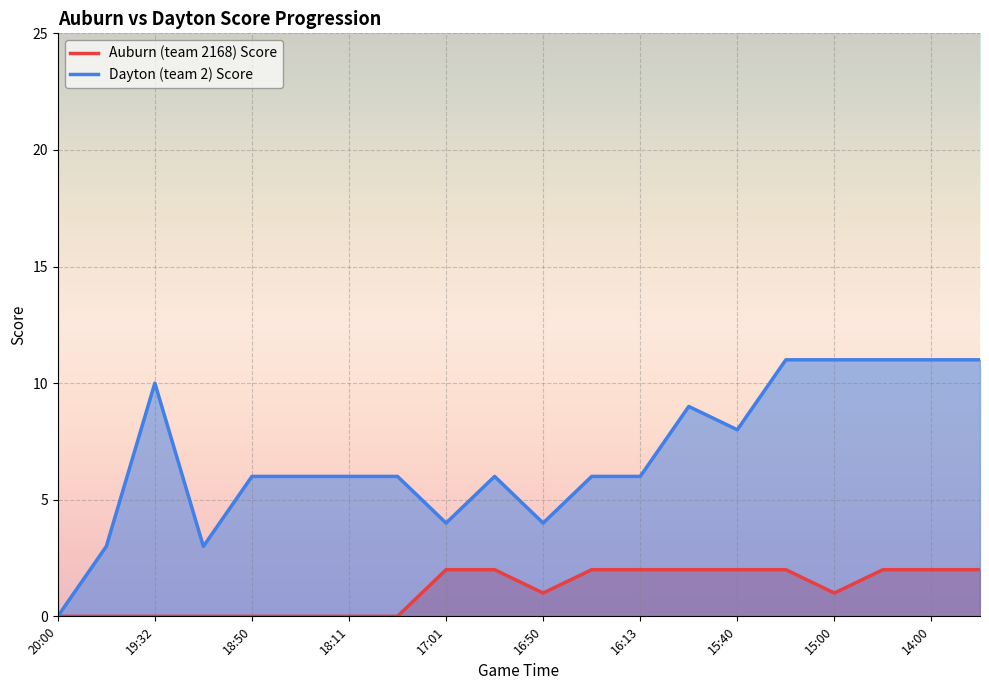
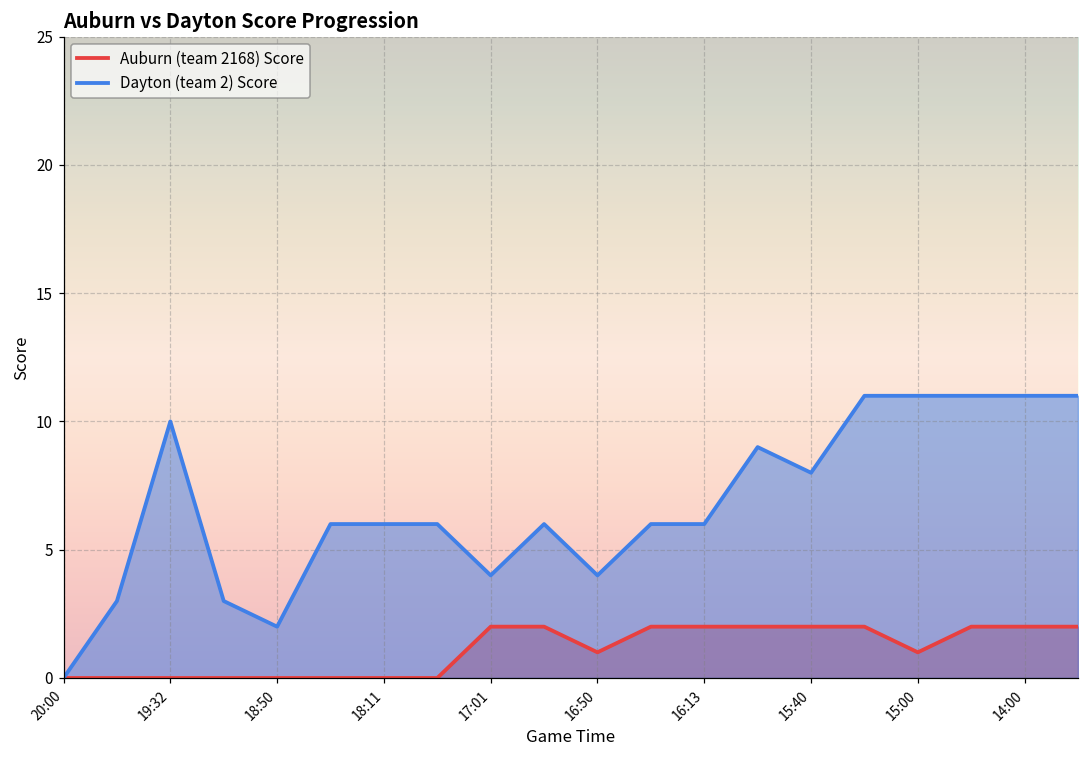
Dayton (team 2) Score, 18:50: 6 -> 2
